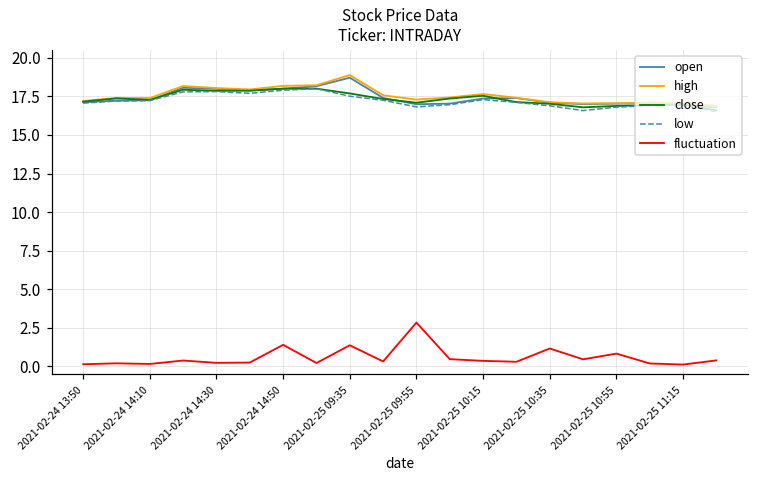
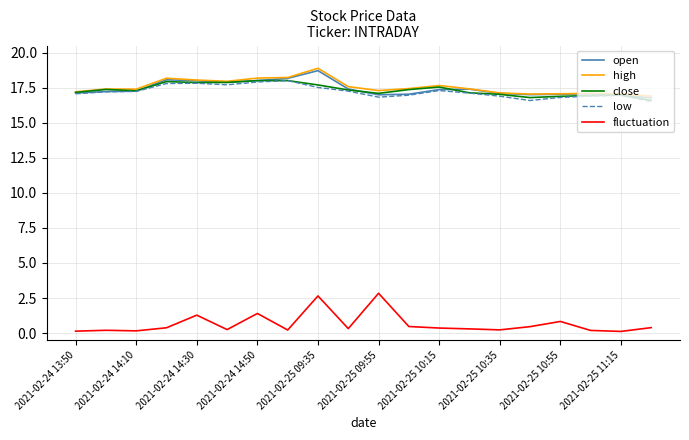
fluctuation, 2021-02-24 14:30: 0.2 -> 1.3
fluctuation, 2021-02-25 09:35: 1.4 -> 2.7
fluctuation, 2021-02-25 10:35: 1.2 -> 0.2
